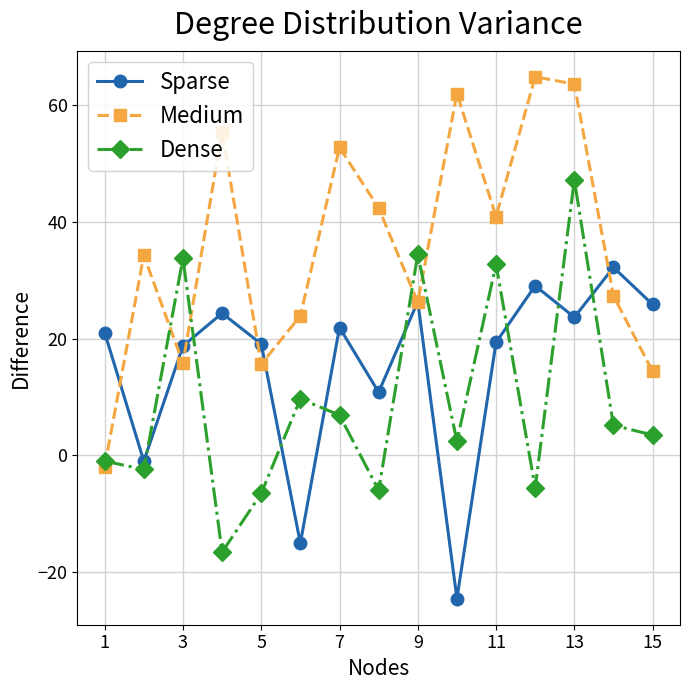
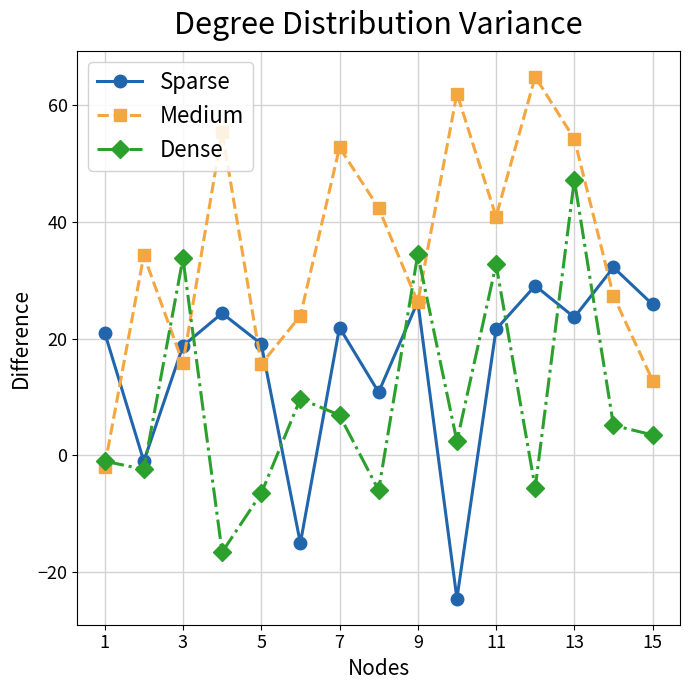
Sparse, 11: 19 -> 22
Medium, 13: 64 -> 54
Medium, 15: 14 -> 13
